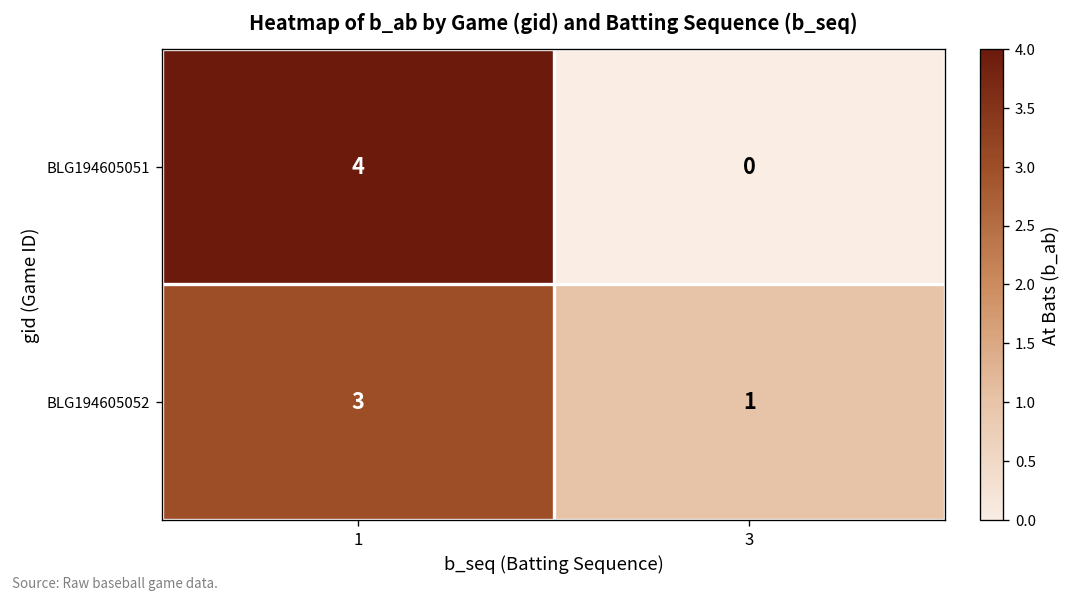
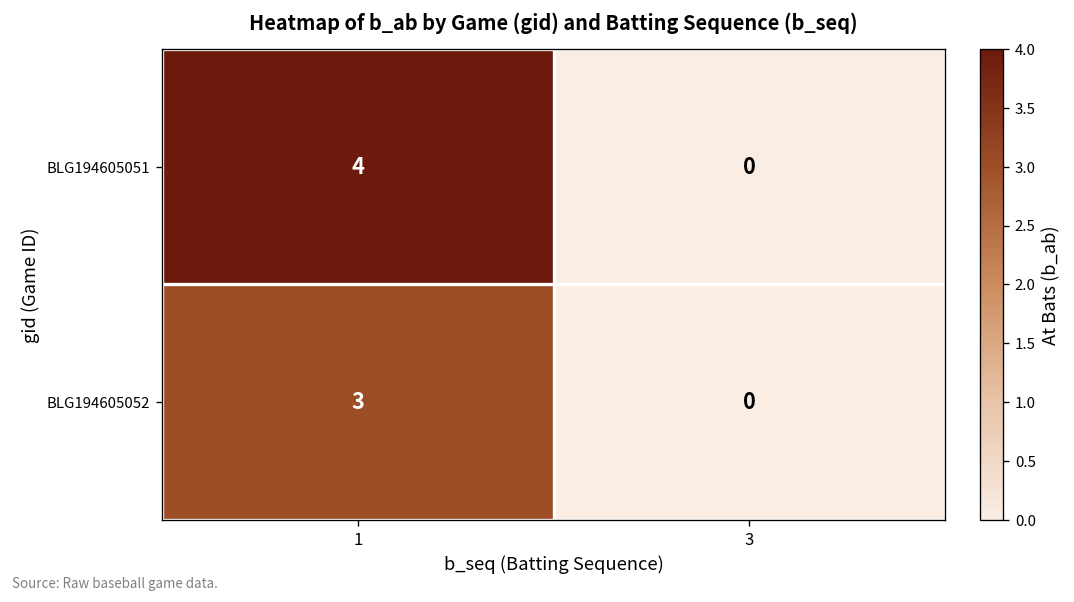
BLG194605052, 3: 1 -> 0
